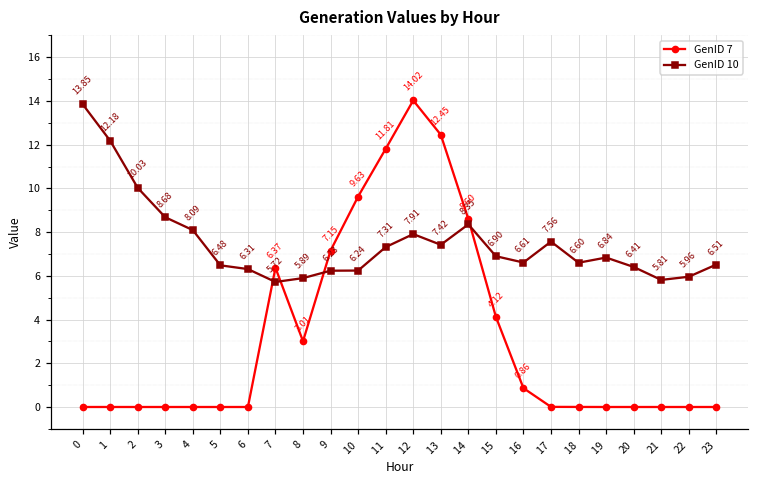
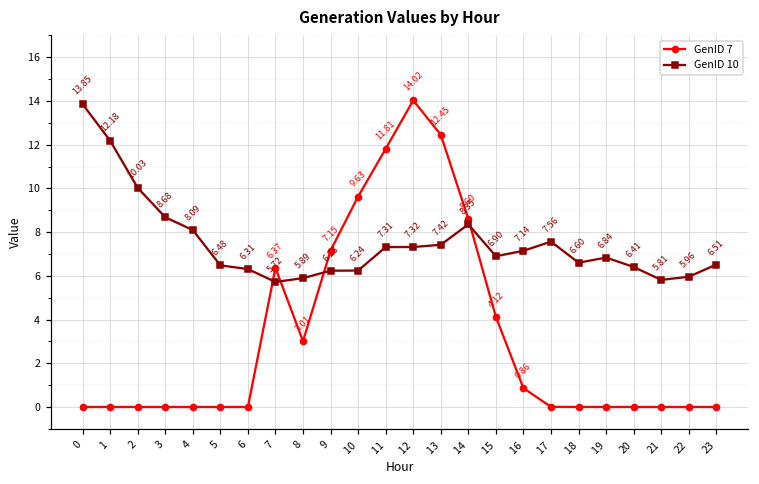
GenID 10, 12: 7.91 -> 7.32
GenID 10, 16: 6.61 -> 7.14
